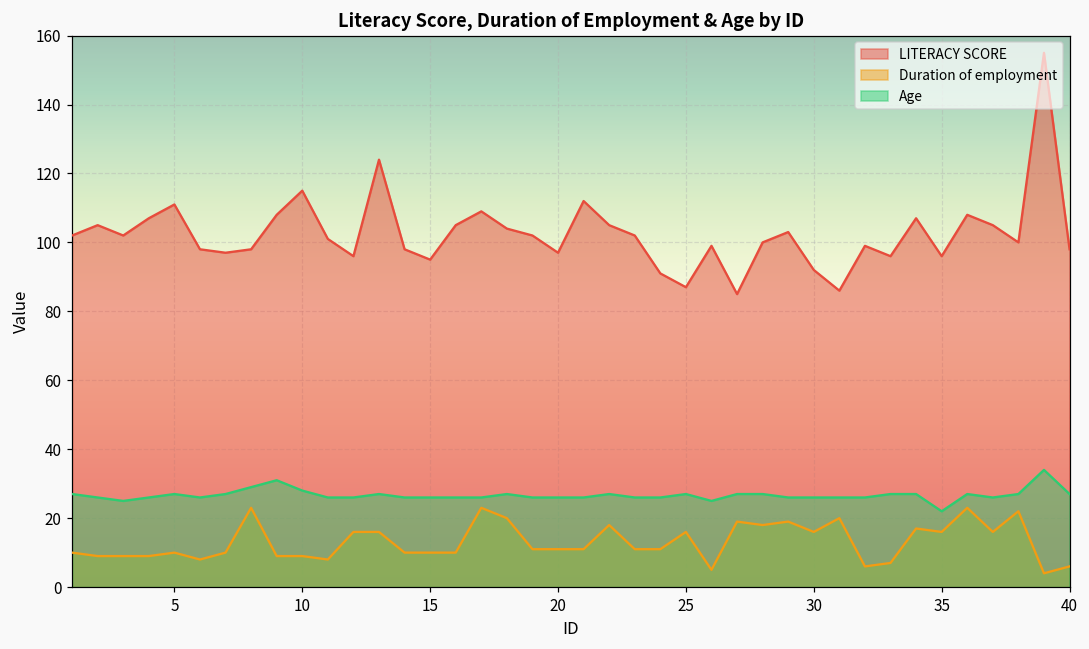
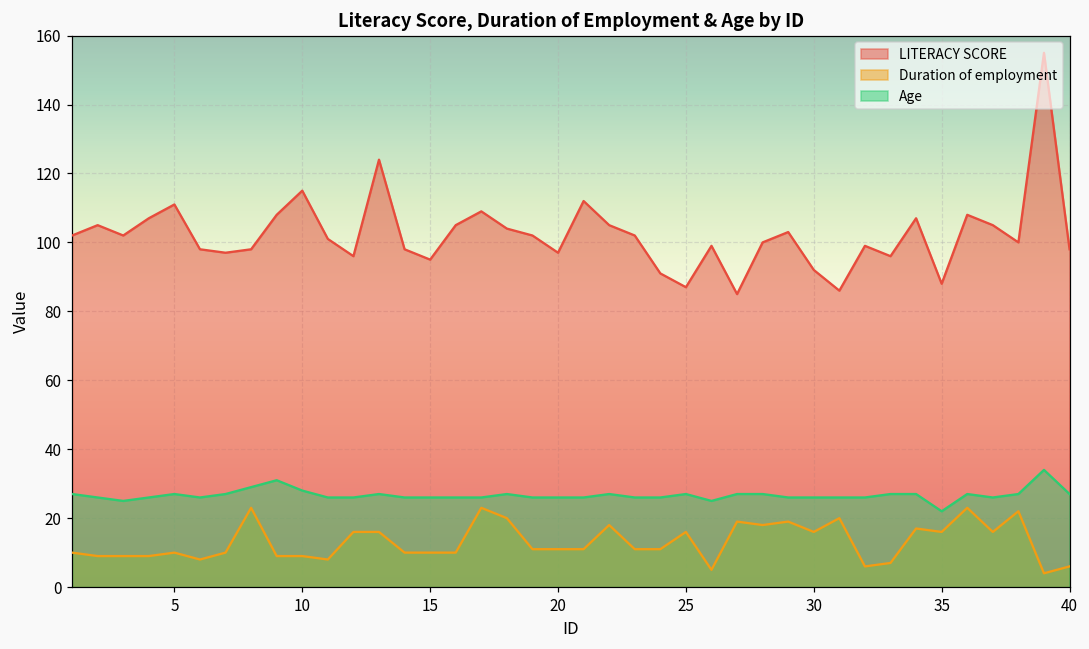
LITERACY SCORE, 35: 96 -> 88
